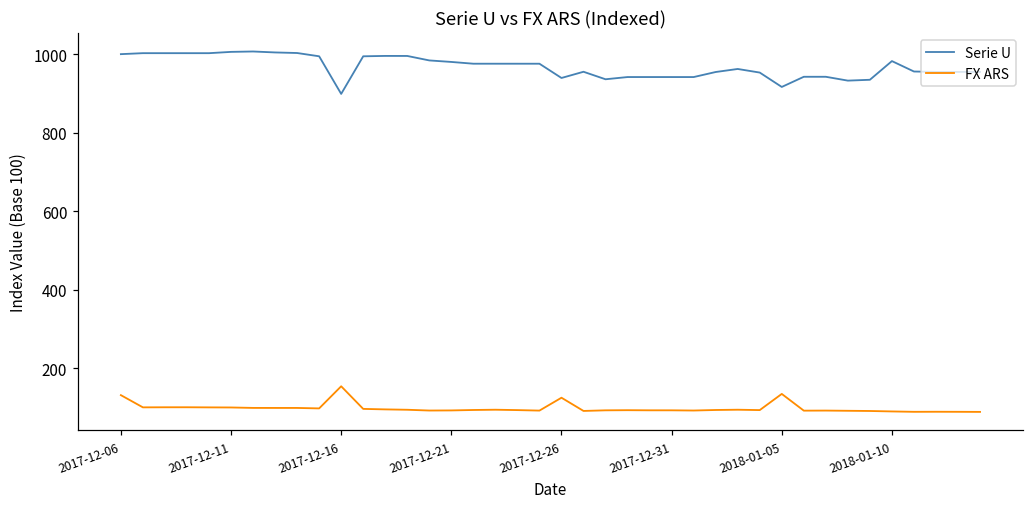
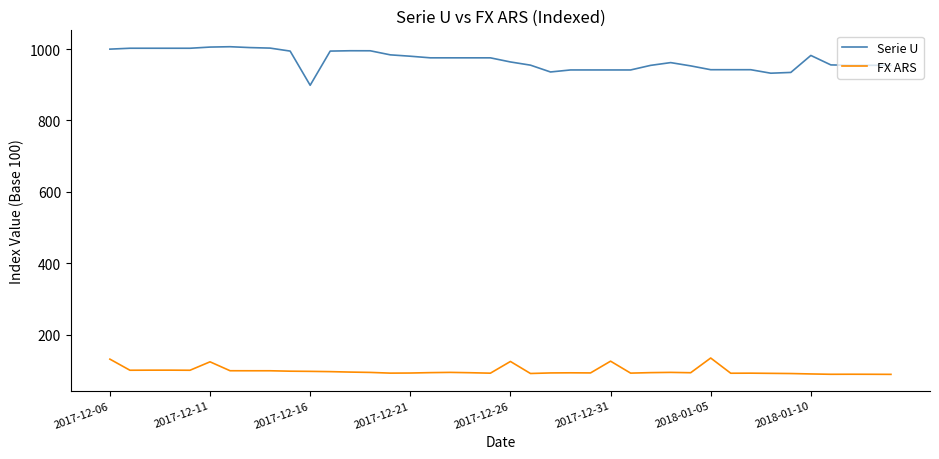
FX ARS, 2017-12-11: 100 -> 120
FX ARS, 2017-12-16: 150 -> 100
Serie U, 2017-12-26: 940 -> 960
FX ARS, 2017-12-31: 90 -> 130
Serie U, 2018-01-05: 920 -> 940
